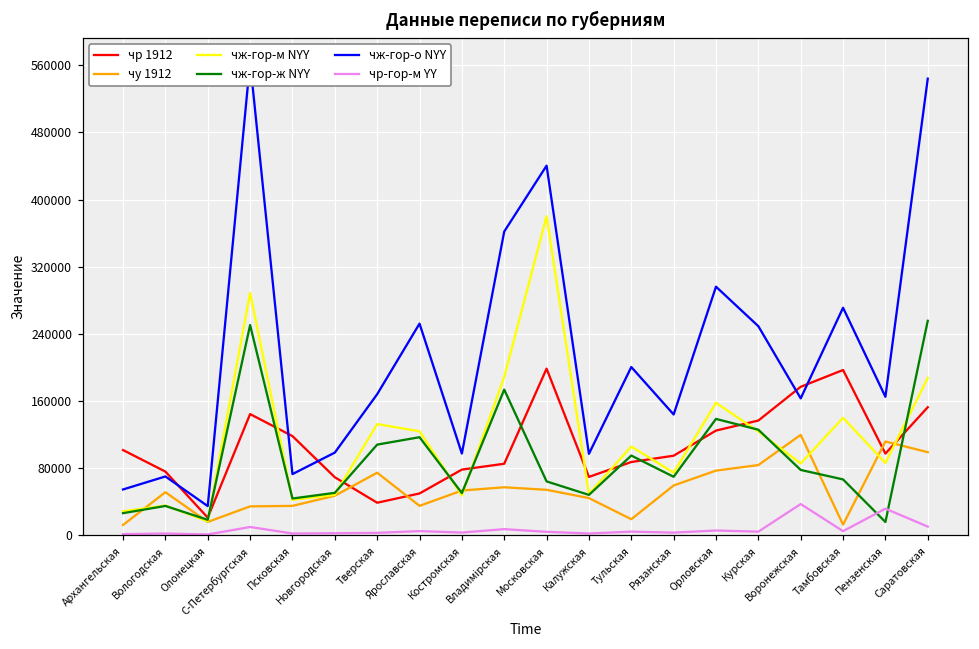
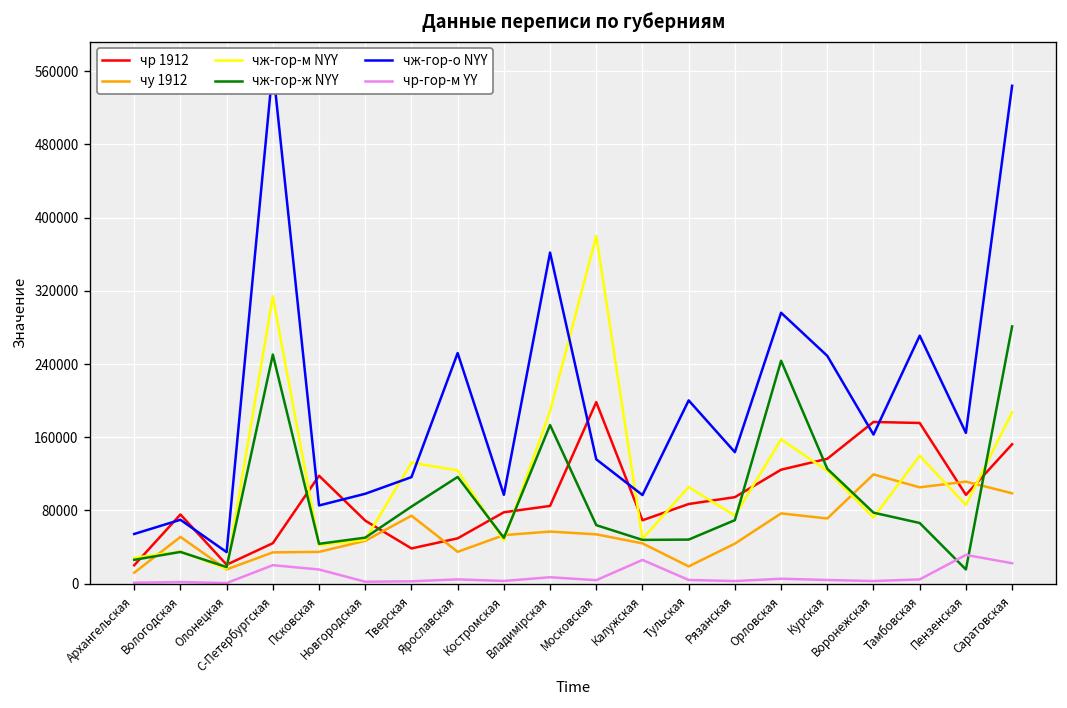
чр 1912, Архангельская: 100000 -> 20000
чр 1912, С-Петербургская: 140000 -> 40000
чж-гор-м NYY, С-Петербургская: 290000 -> 310000
чр-гор-м YY, С-Петербургская: 10000 -> 20000
чж-гор-о NYY, Псковская: 70000 -> 90000
чр-гор-м YY, Псковская: 0 -> 20000
чж-гор-ж NYY, Тверская: 110000 -> 80000
чж-гор-о NYY, Тверская: 170000 -> 120000
чж-гор-о NYY, Московская: 440000 -> 140000
чр-гор-м YY, Калужская: 0 -> 30000
чж-гор-ж NYY, Тульская: 90000 -> 50000
чу 1912, Рязанская: 60000 -> 40000
чж-гор-ж NYY, Орловская: 140000 -> 240000
чу 1912, Курская: 80000 -> 70000
чж-гор-м NYY, Воронежская: 90000 -> 70000
чр-гор-м YY, Воронежская: 40000 -> 0
чр 1912, Тамбовская: 200000 -> 180000
чу 1912, Тамбовская: 10000 -> 110000
чж-гор-ж NYY, Саратовская: 260000 -> 280000
чр-гор-м YY, Саратовская: 10000 -> 20000
